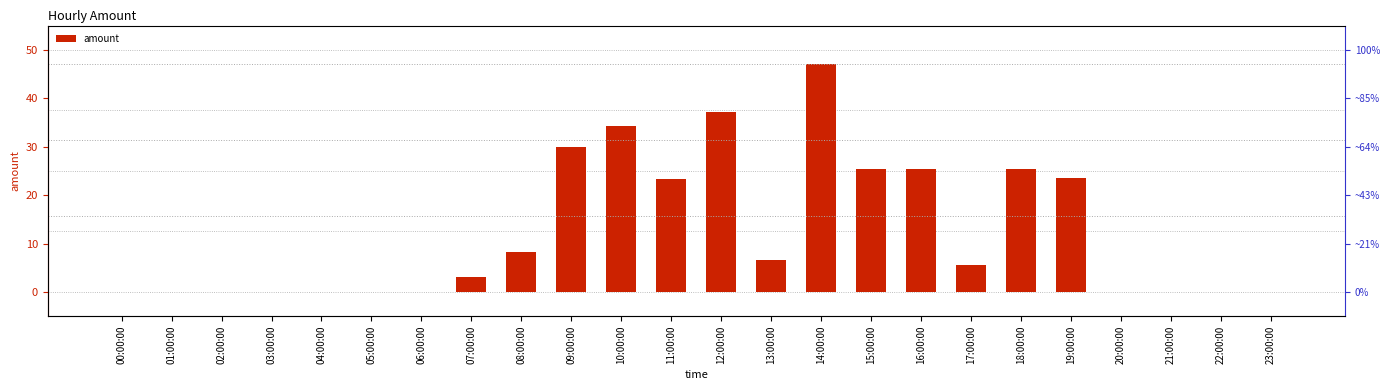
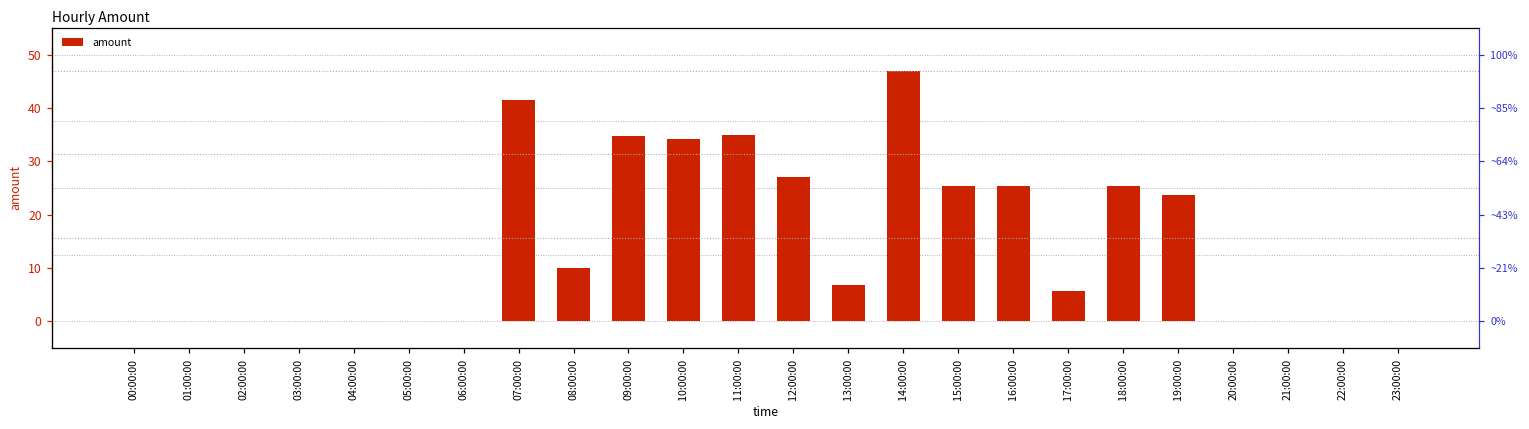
07:00:00: 3 -> 42
08:00:00: 8 -> 10
09:00:00: 30 -> 35
11:00:00: 23 -> 35
12:00:00: 37 -> 27
